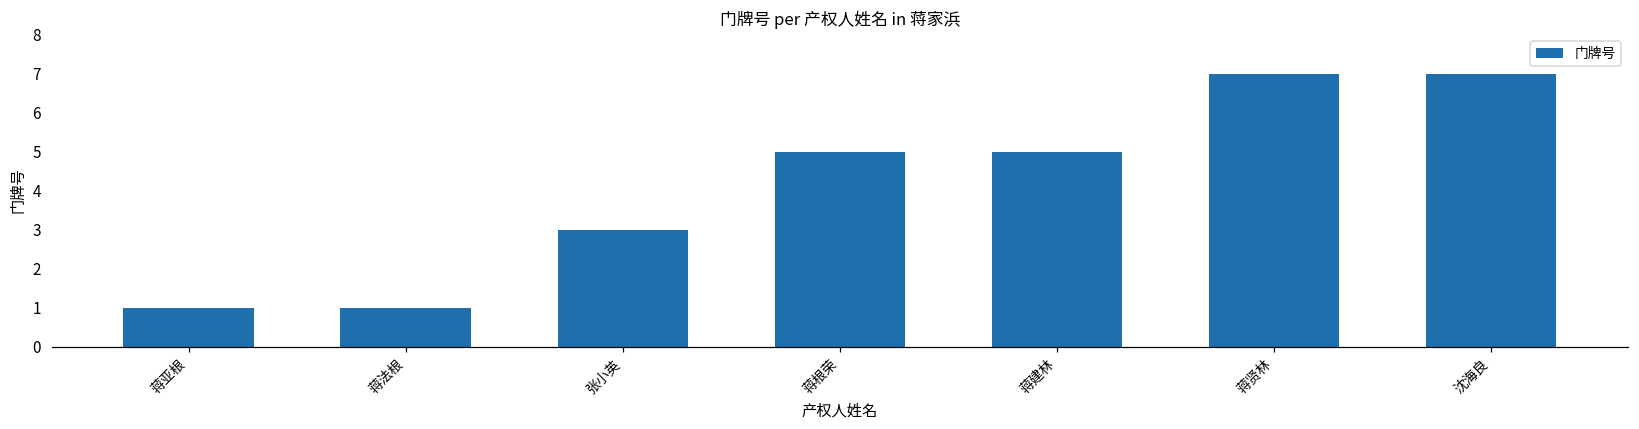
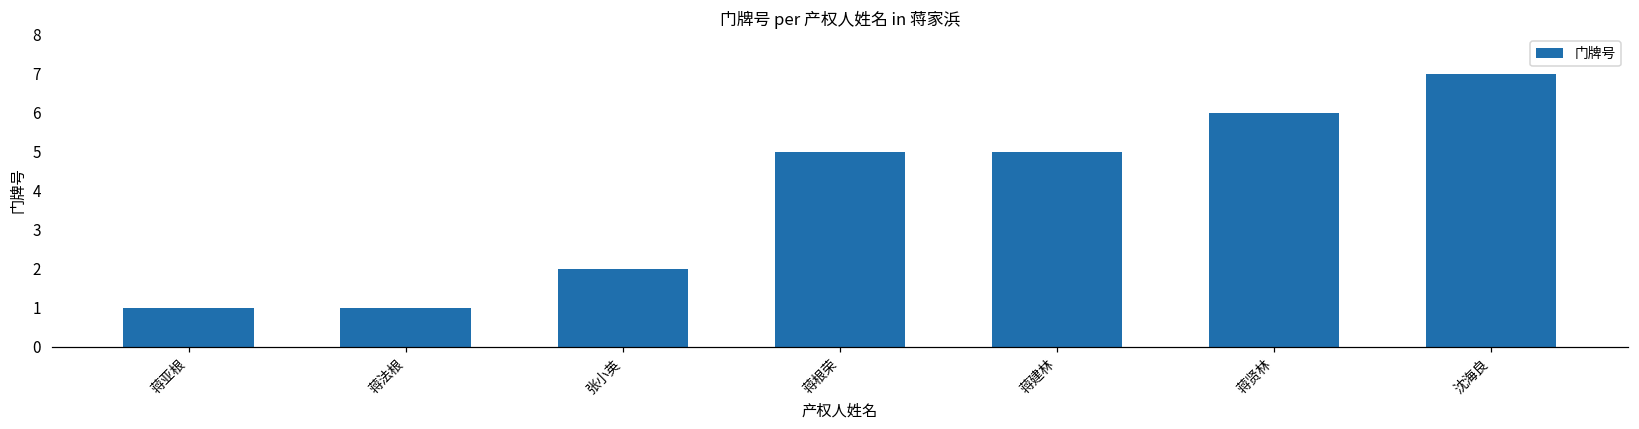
张小英: 3 -> 2
蒋贤林: 7 -> 6
